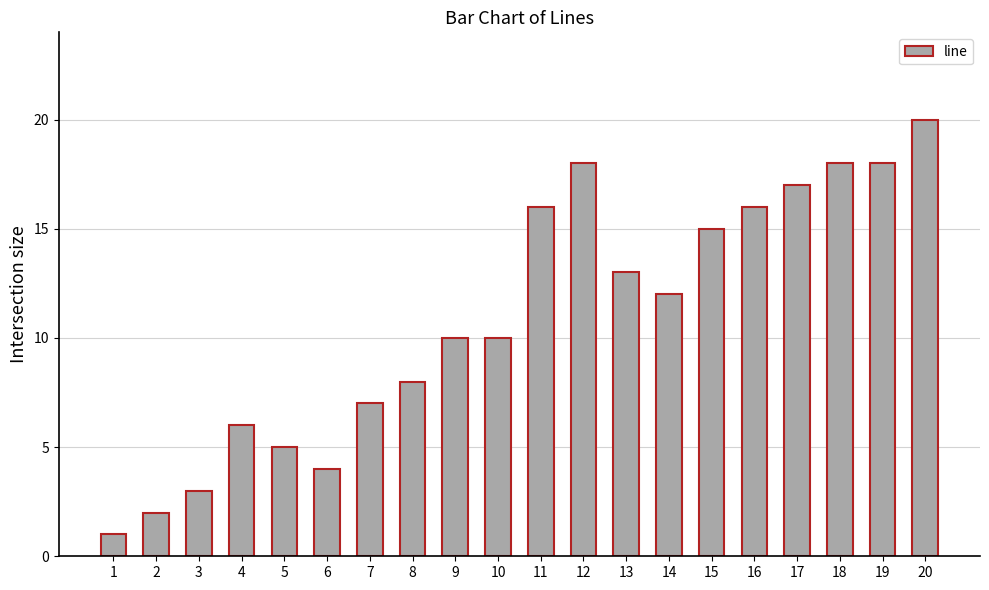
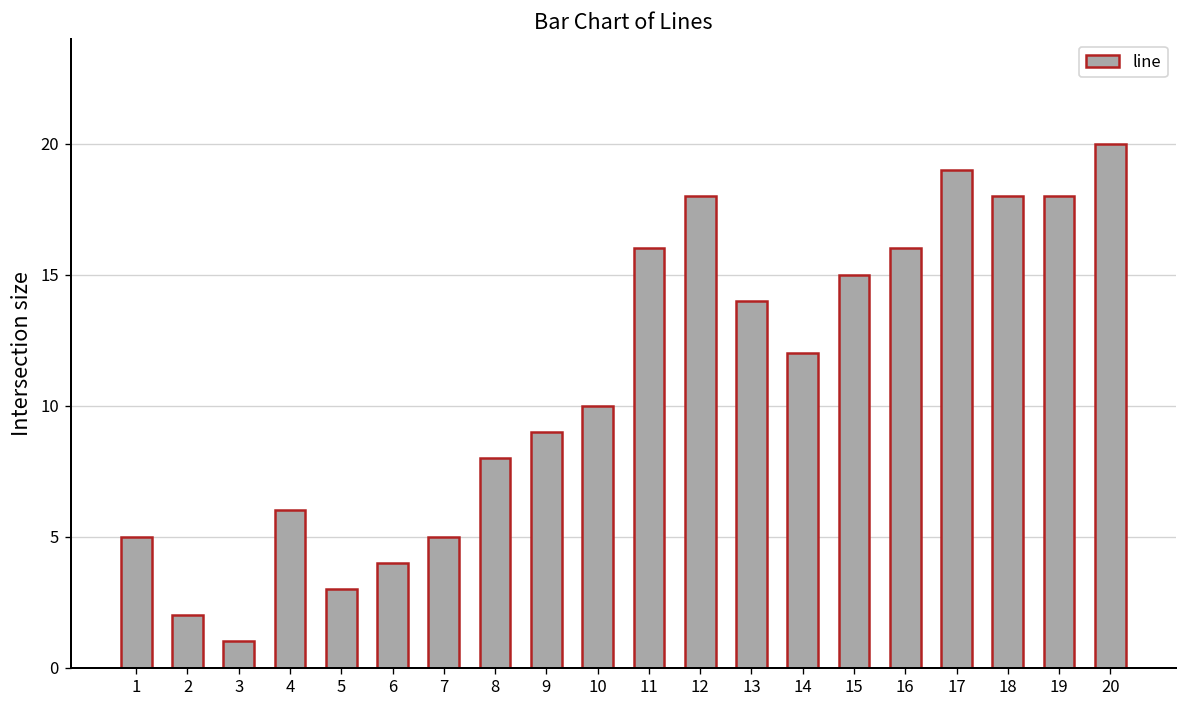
1: 1 -> 5
3: 3 -> 1
5: 5 -> 3
7: 7 -> 5
9: 10 -> 9
13: 13 -> 14
17: 17 -> 19
